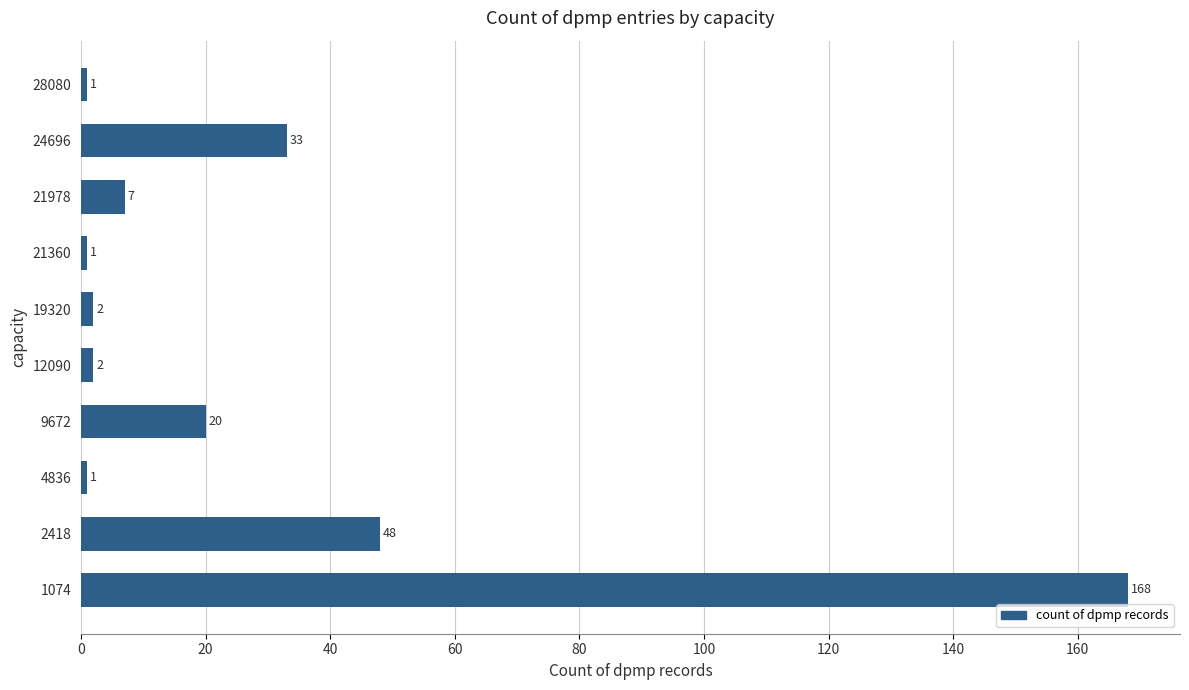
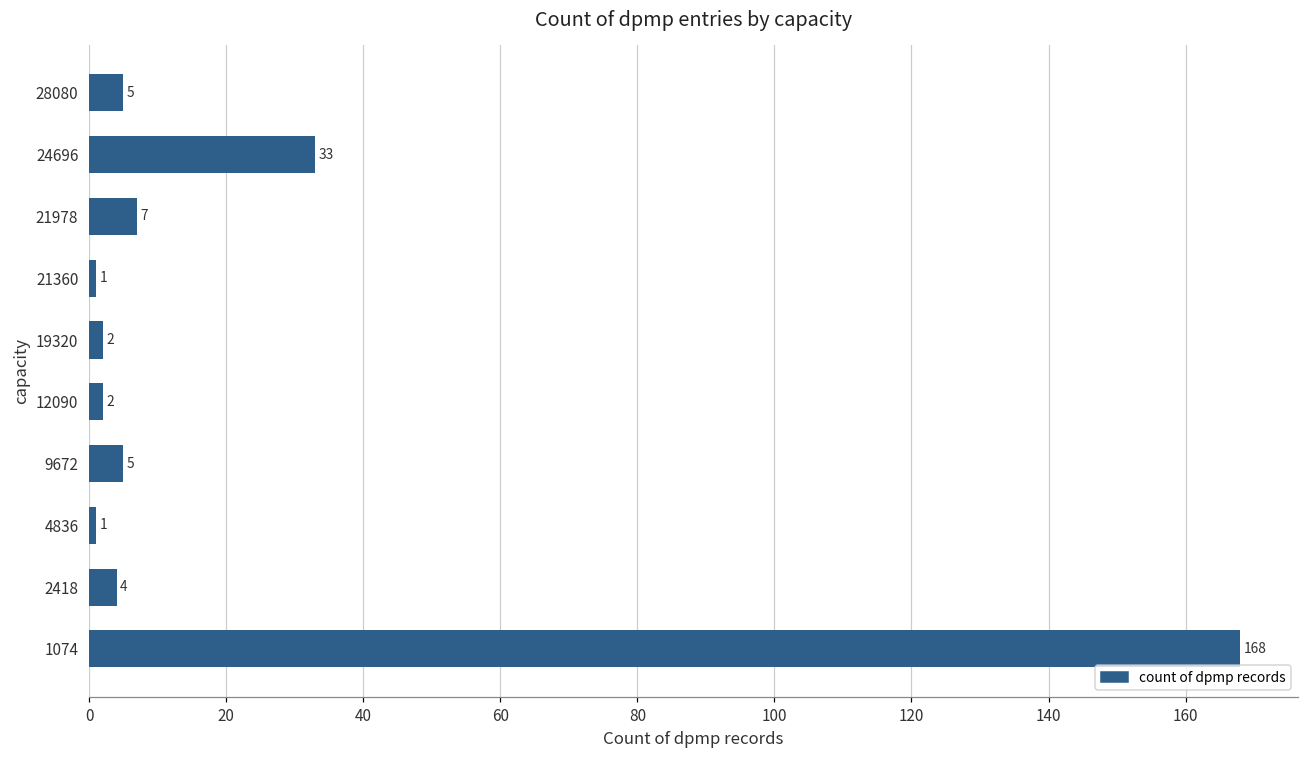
28080: 1 -> 5
9672: 20 -> 5
2418: 48 -> 4
